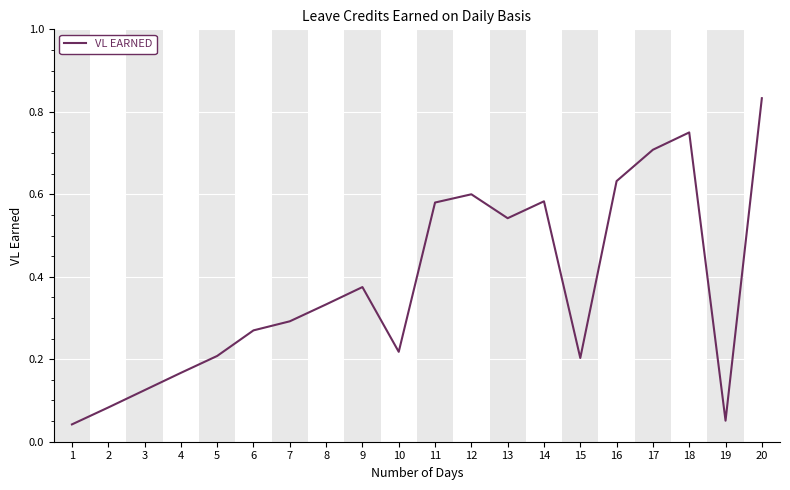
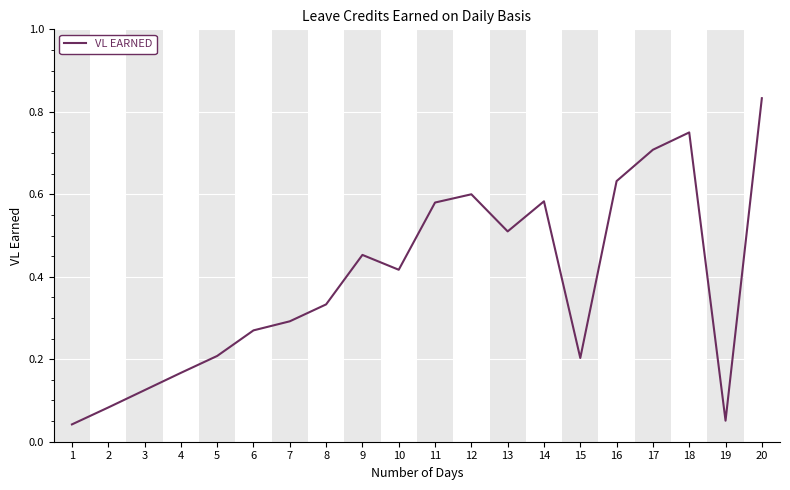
9: 0.38 -> 0.45
10: 0.22 -> 0.42
13: 0.54 -> 0.51
